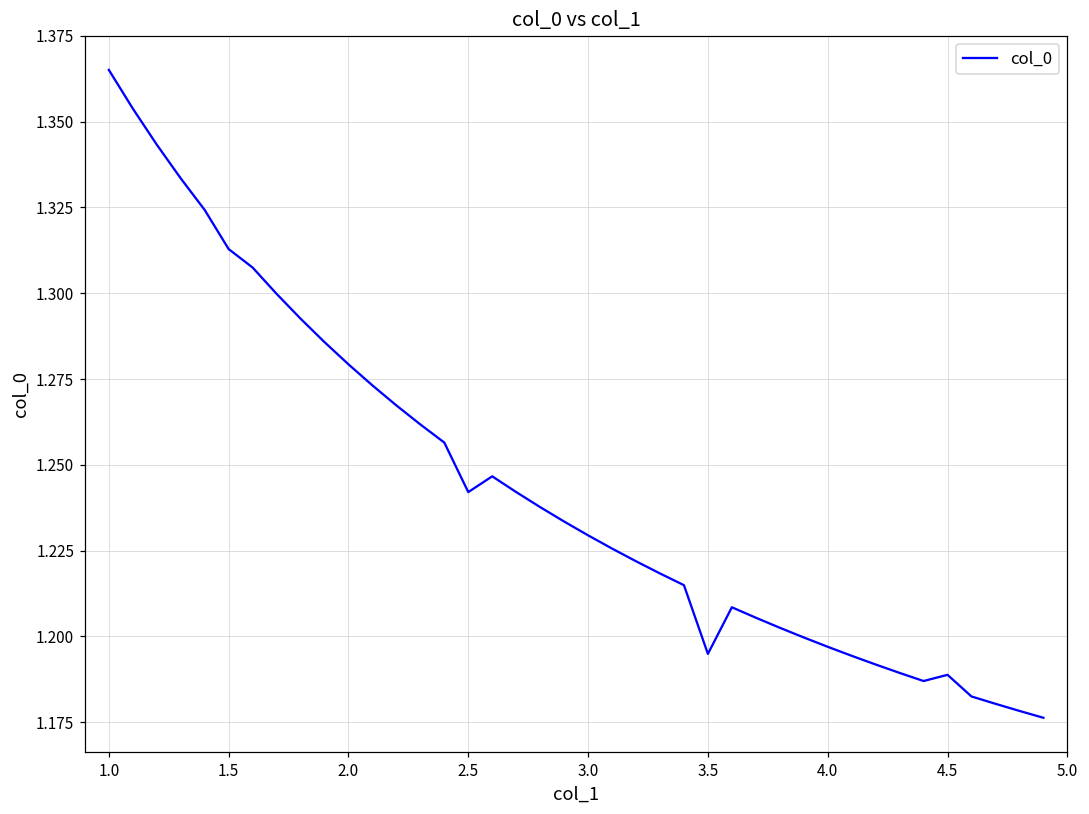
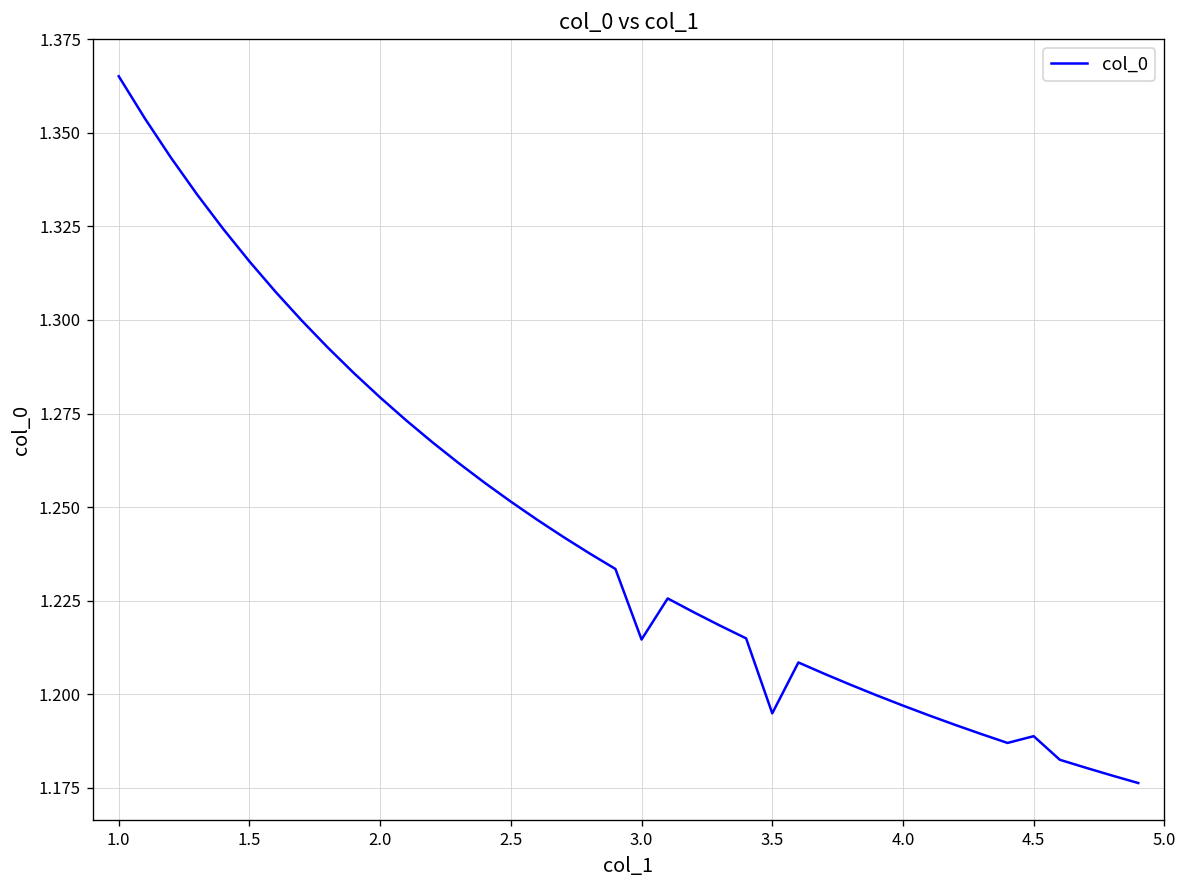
1.5: 1.313 -> 1.316
2.5: 1.242 -> 1.251
3.0: 1.229 -> 1.215
